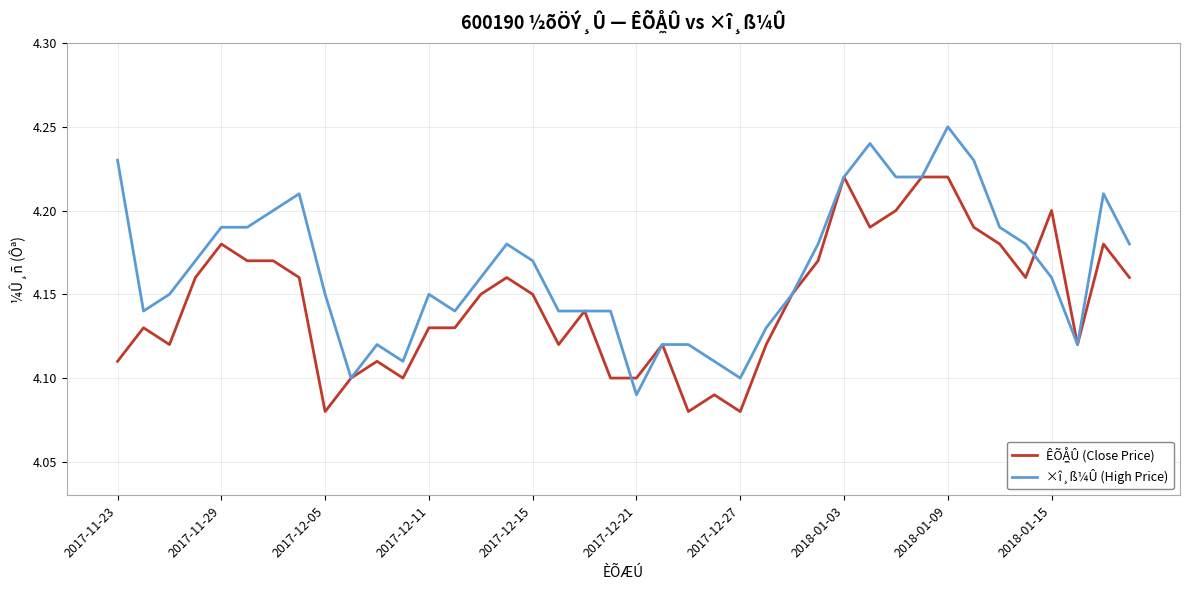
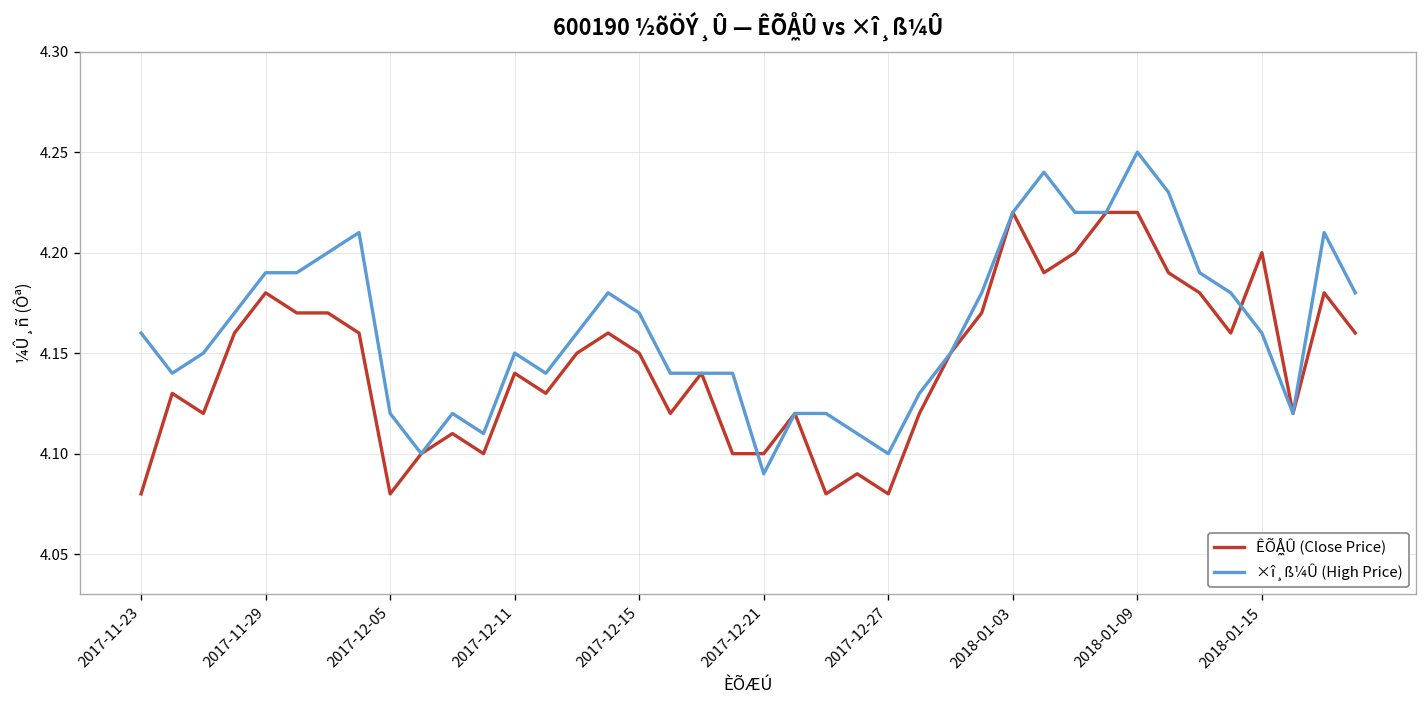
ÊÕÅ̼Û (Close Price), 2017-11-23: 4.11 -> 4.08
×î¸ß¼Û (High Price), 2017-11-23: 4.23 -> 4.16
×î¸ß¼Û (High Price), 2017-12-05: 4.15 -> 4.12
ÊÕÅ̼Û (Close Price), 2017-12-11: 4.13 -> 4.14
